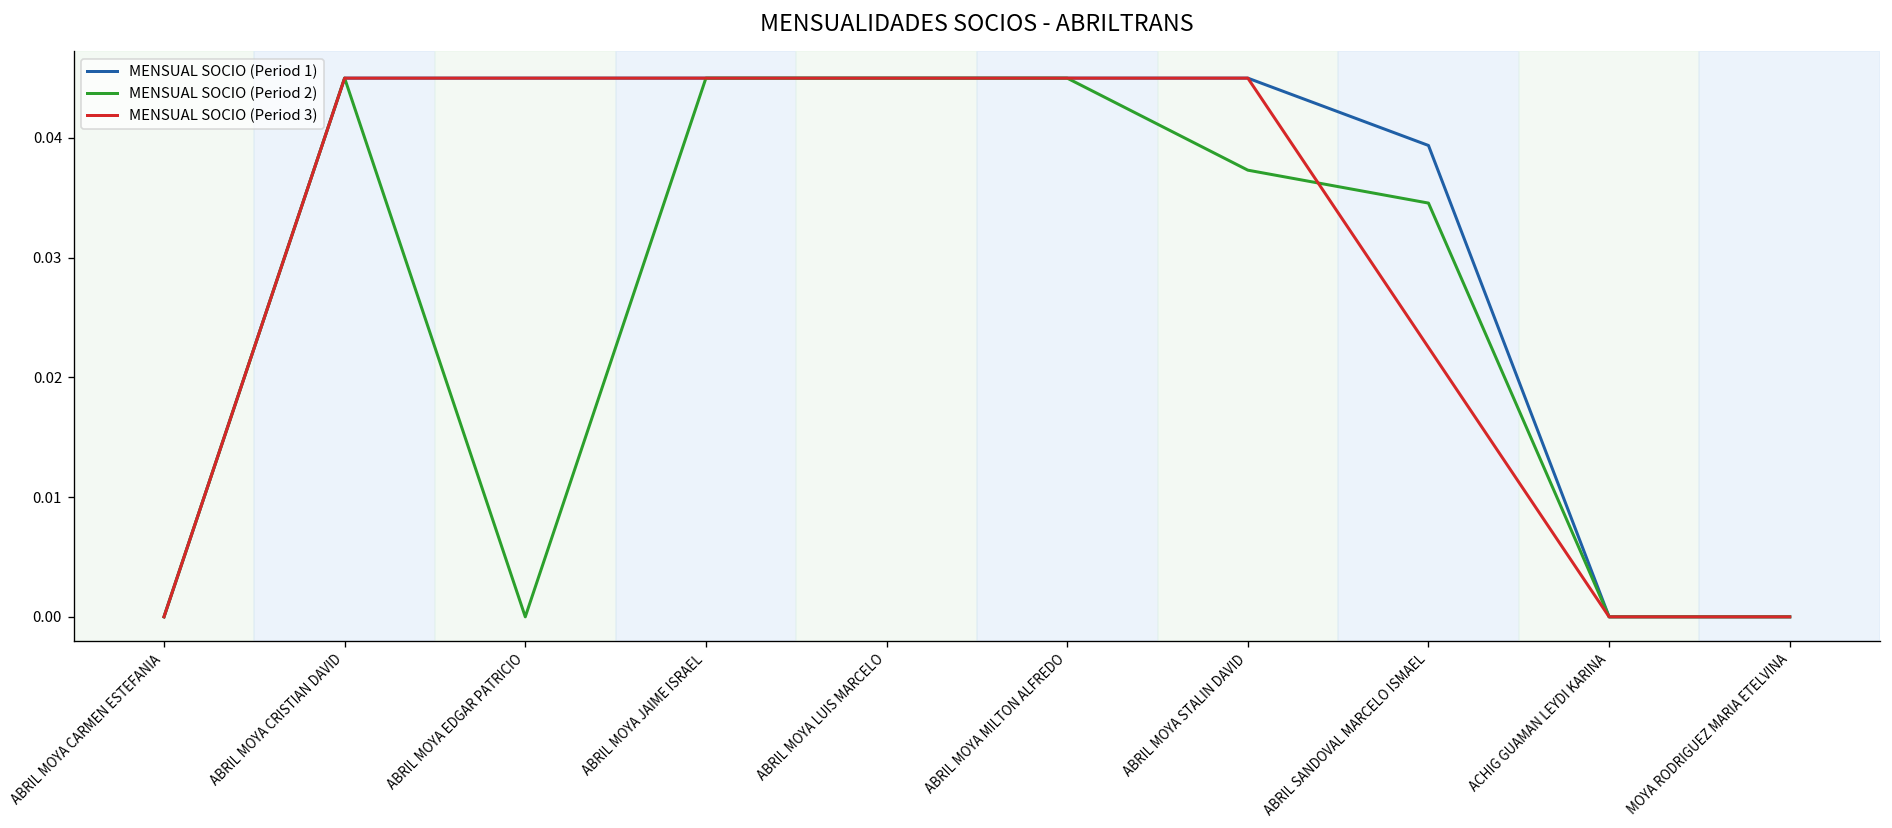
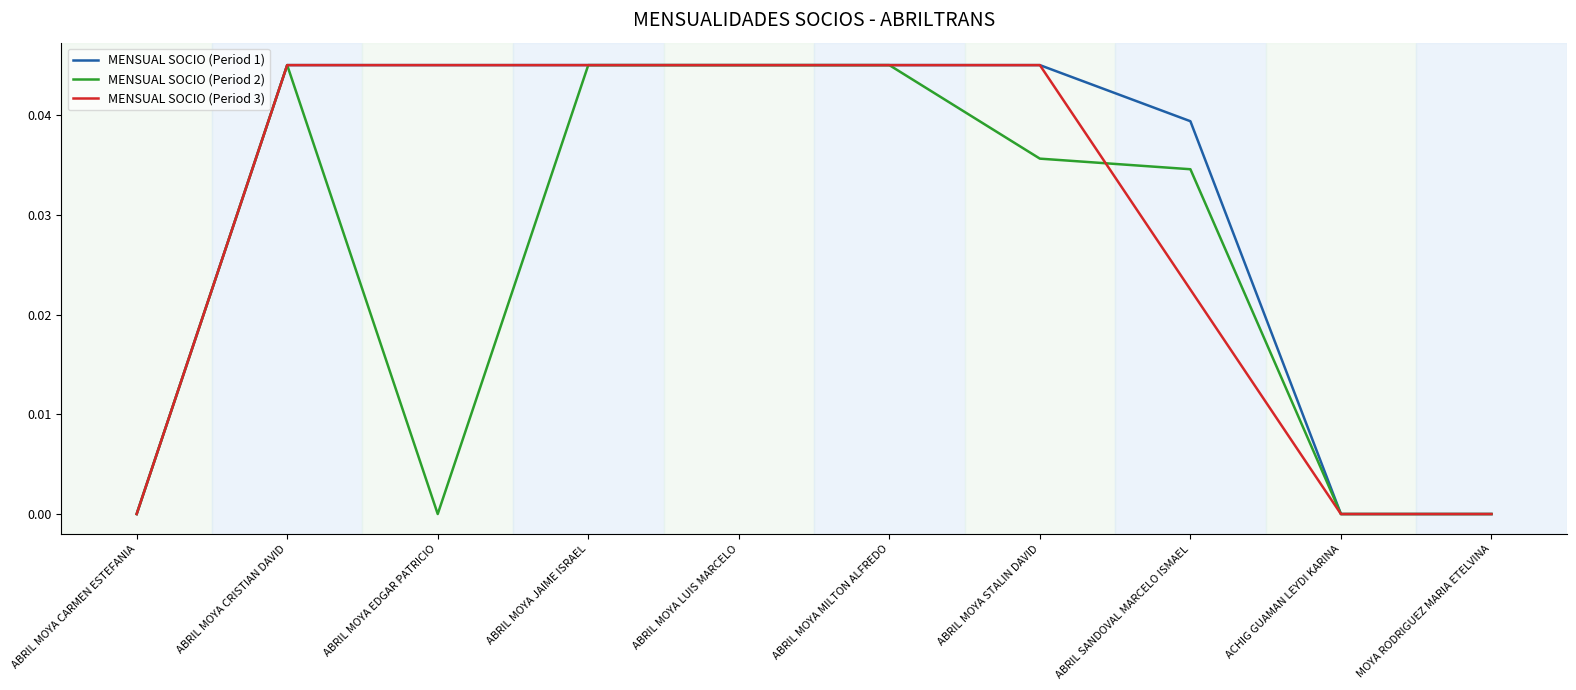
MENSUAL SOCIO (Period 2), ABRIL MOYA STALIN DAVID: 0.037 -> 0.036
